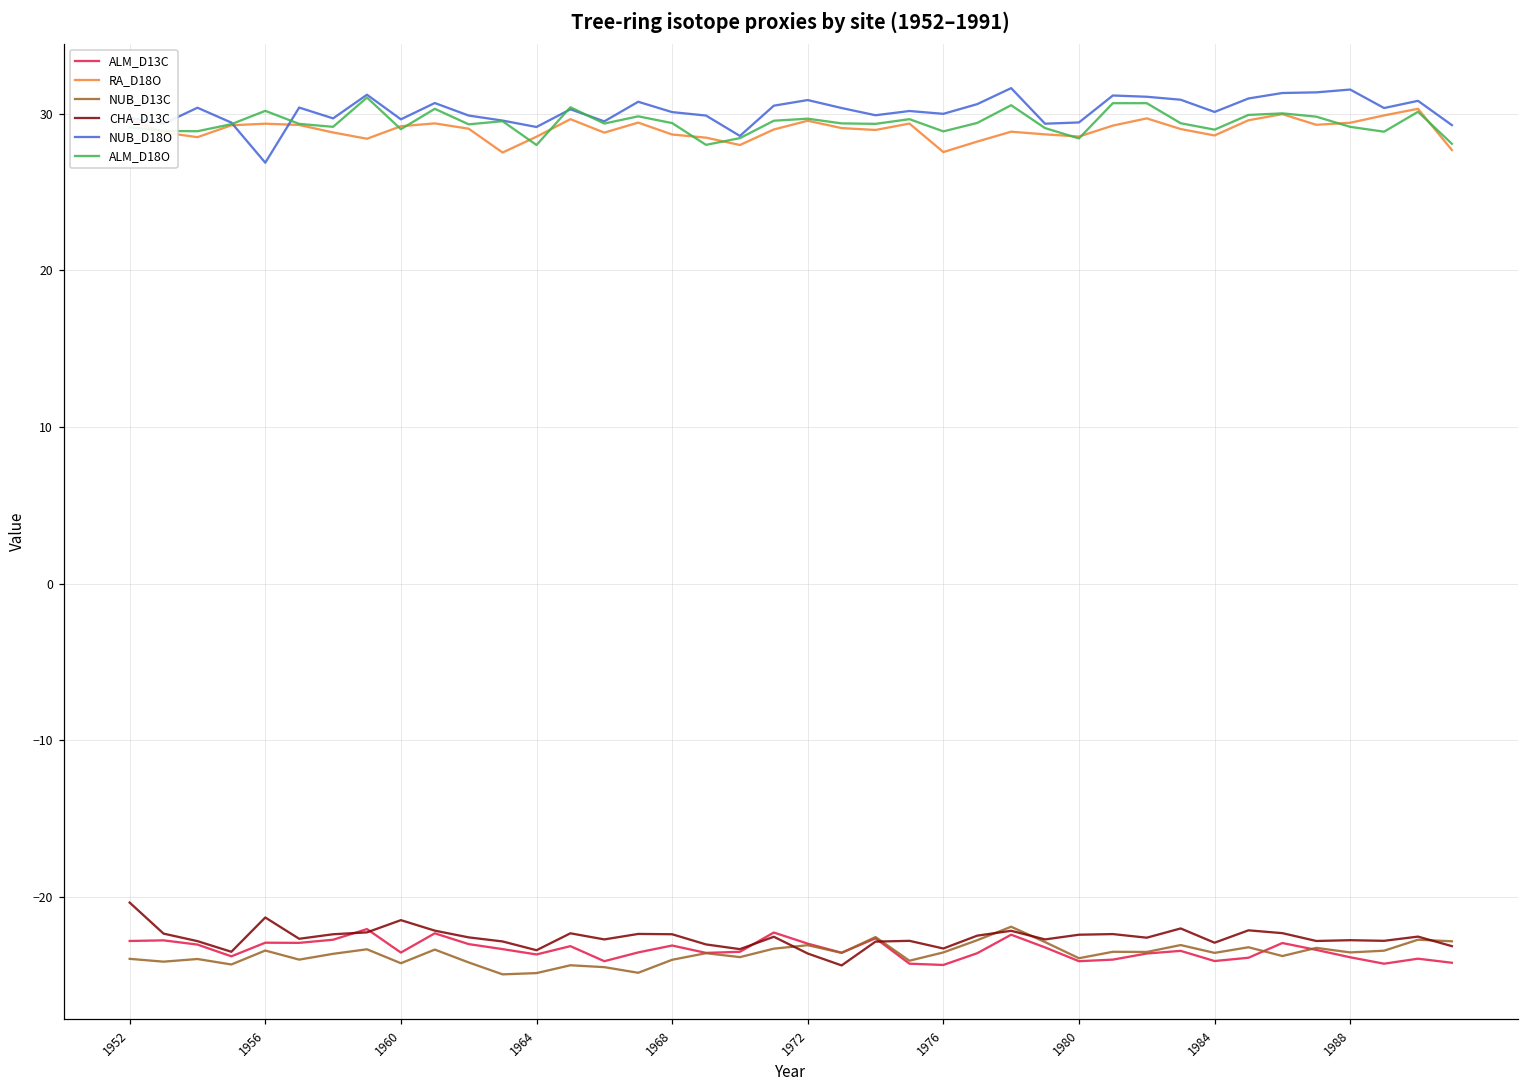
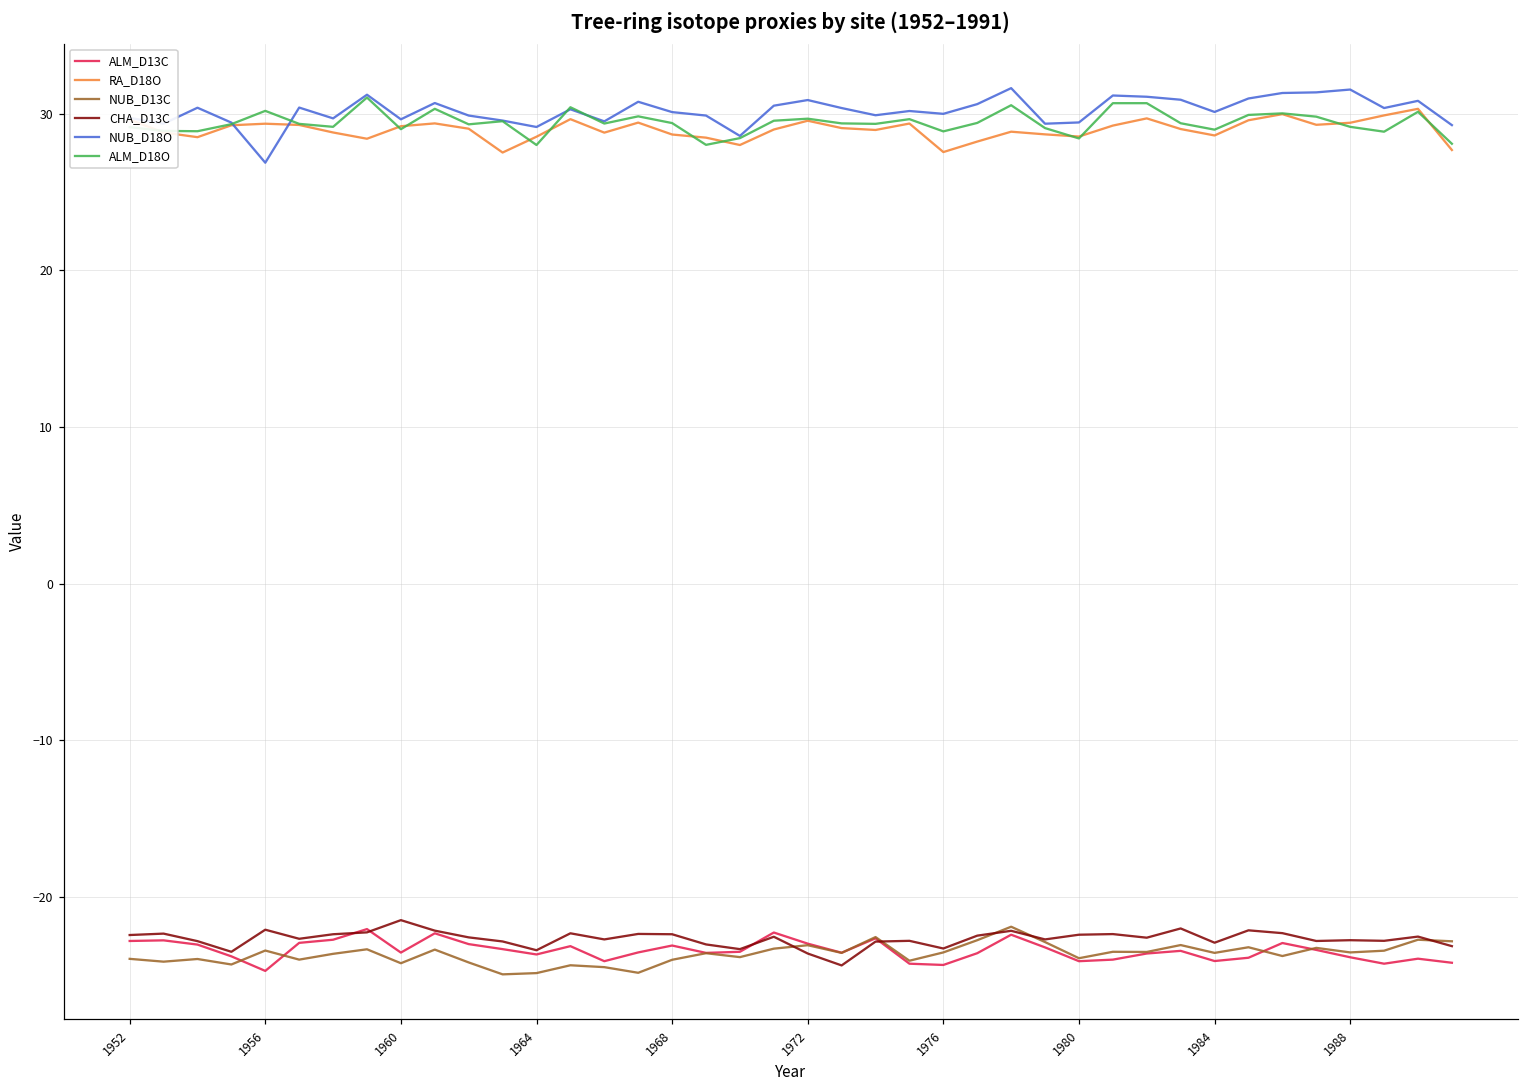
CHA_D13C, 1952: -20.4 -> -22.4
ALM_D13C, 1956: -22.9 -> -24.7
CHA_D13C, 1956: -21.3 -> -22.1
